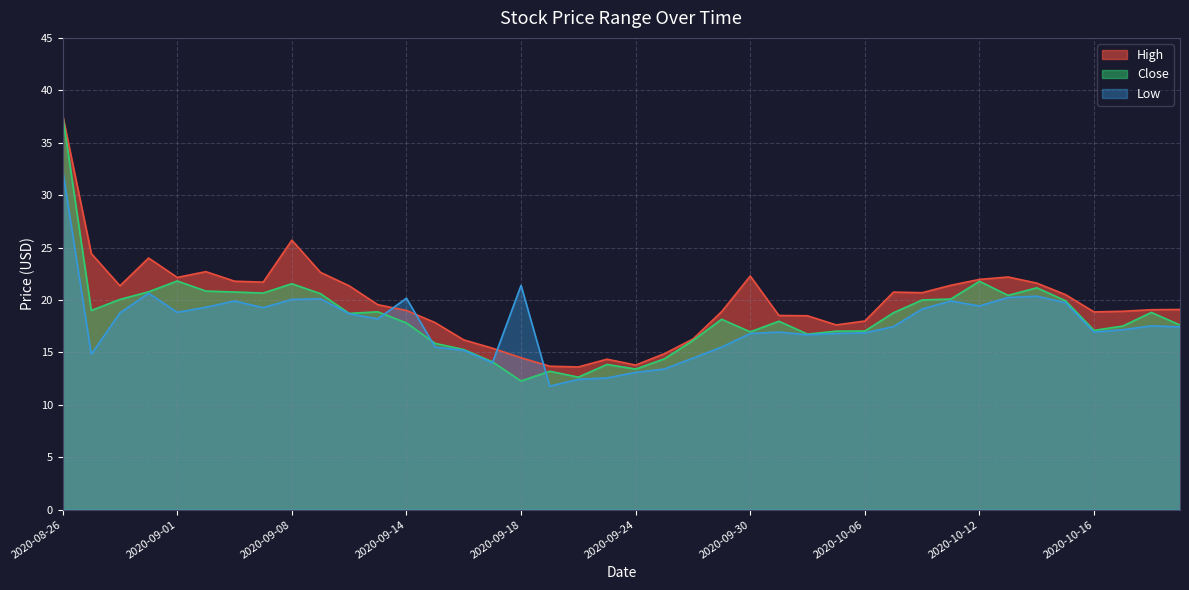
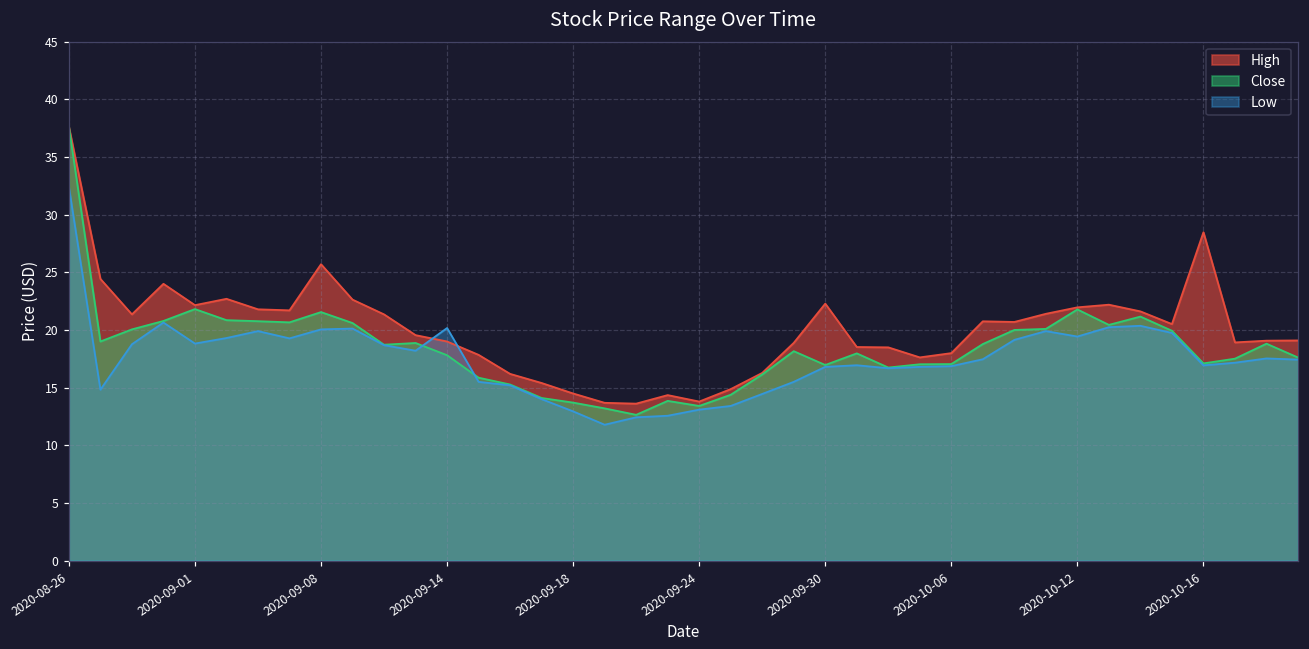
Close, 2020-09-18: 12.3 -> 13.7
Low, 2020-09-18: 21.4 -> 12.9
High, 2020-10-16: 18.9 -> 28.5
